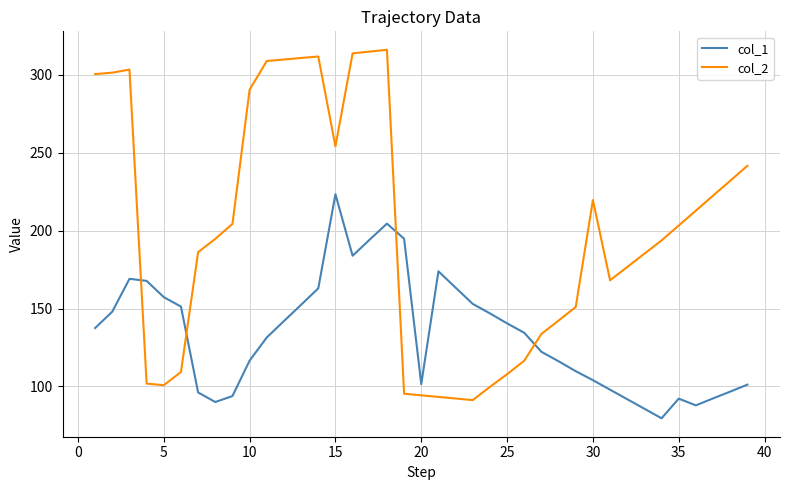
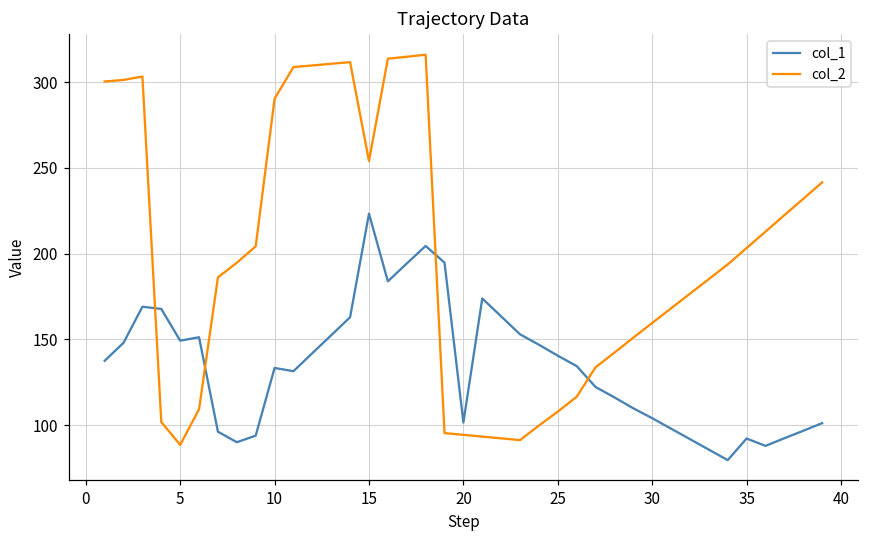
col_1, 5: 157 -> 149
col_2, 5: 101 -> 88
col_1, 10: 117 -> 133
col_2, 30: 220 -> 160
